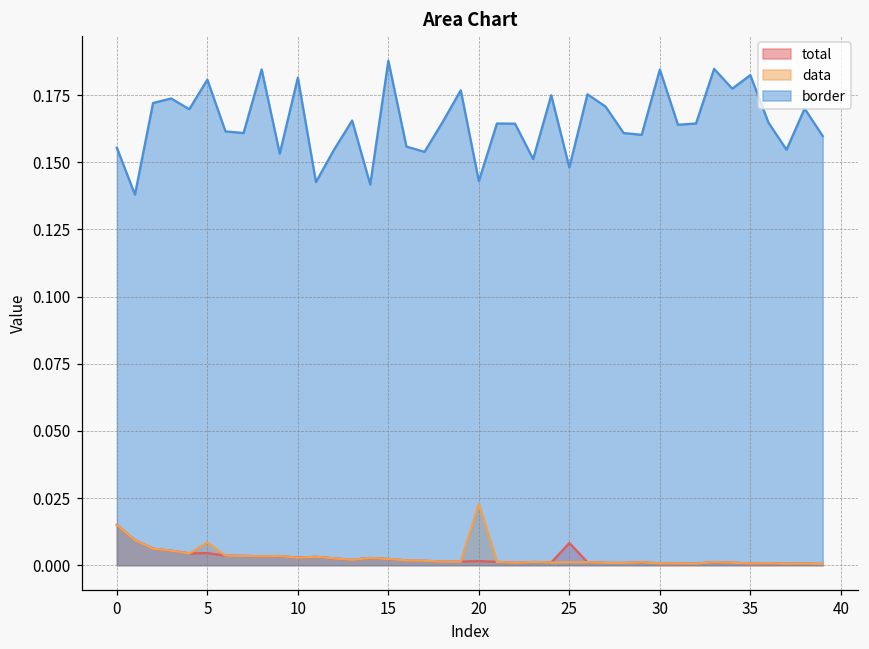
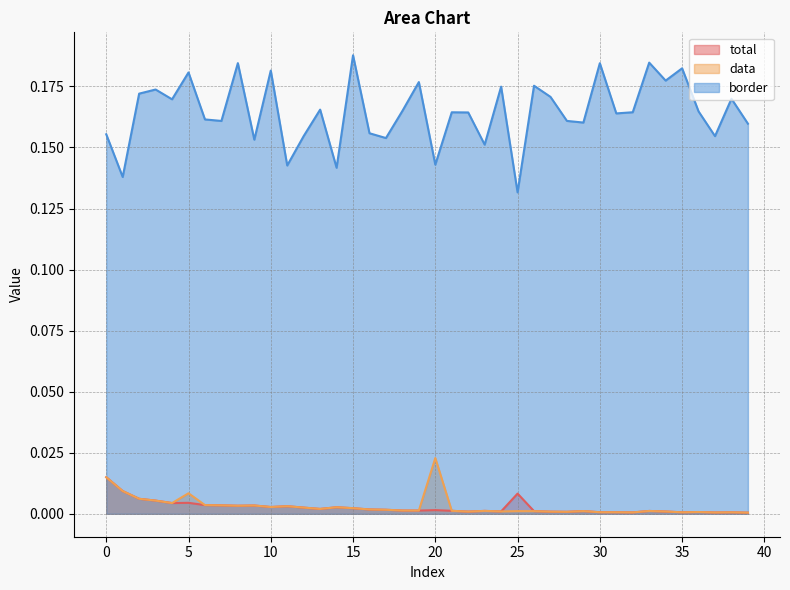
border, 25: 0.148 -> 0.132
